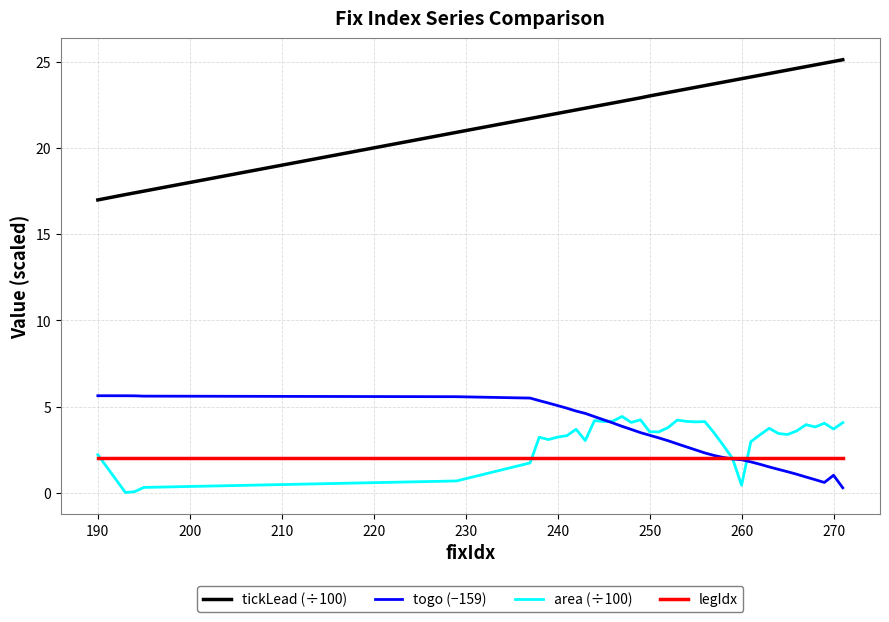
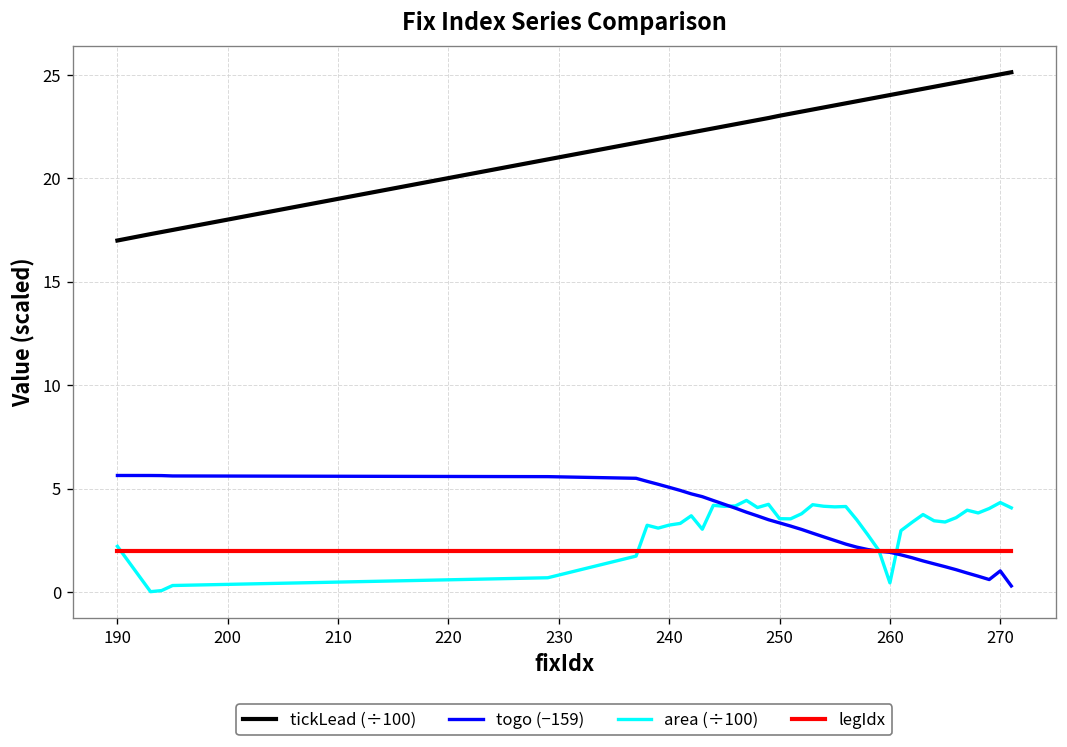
area (÷100), 270: 3.7 -> 4.3
